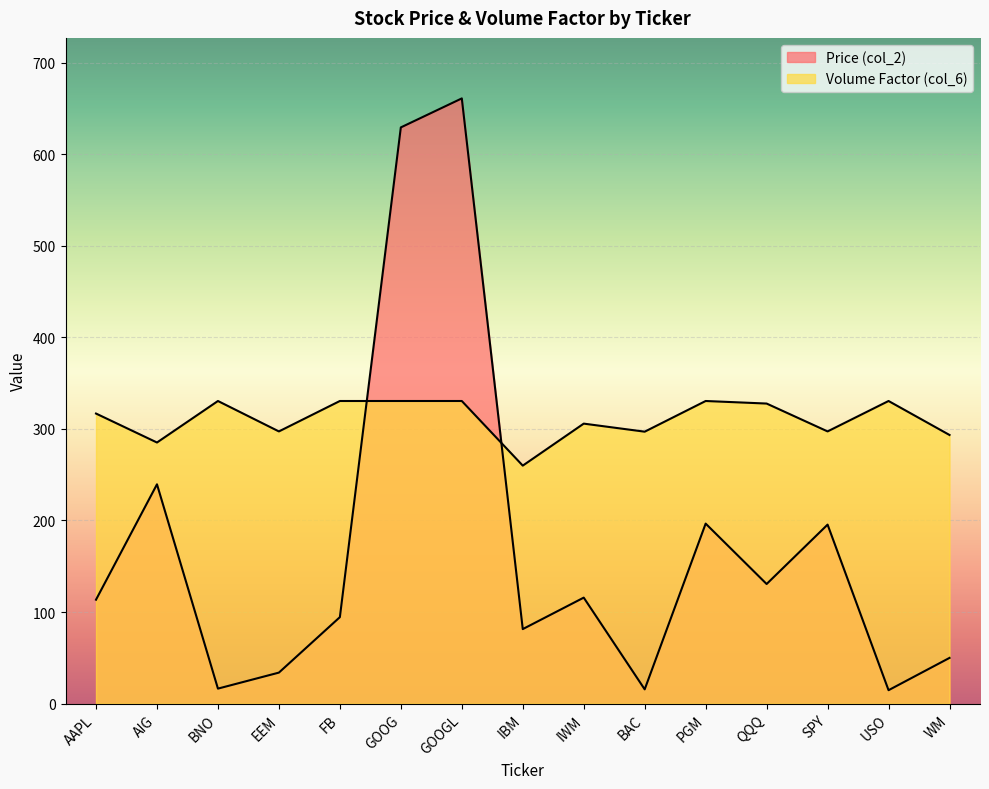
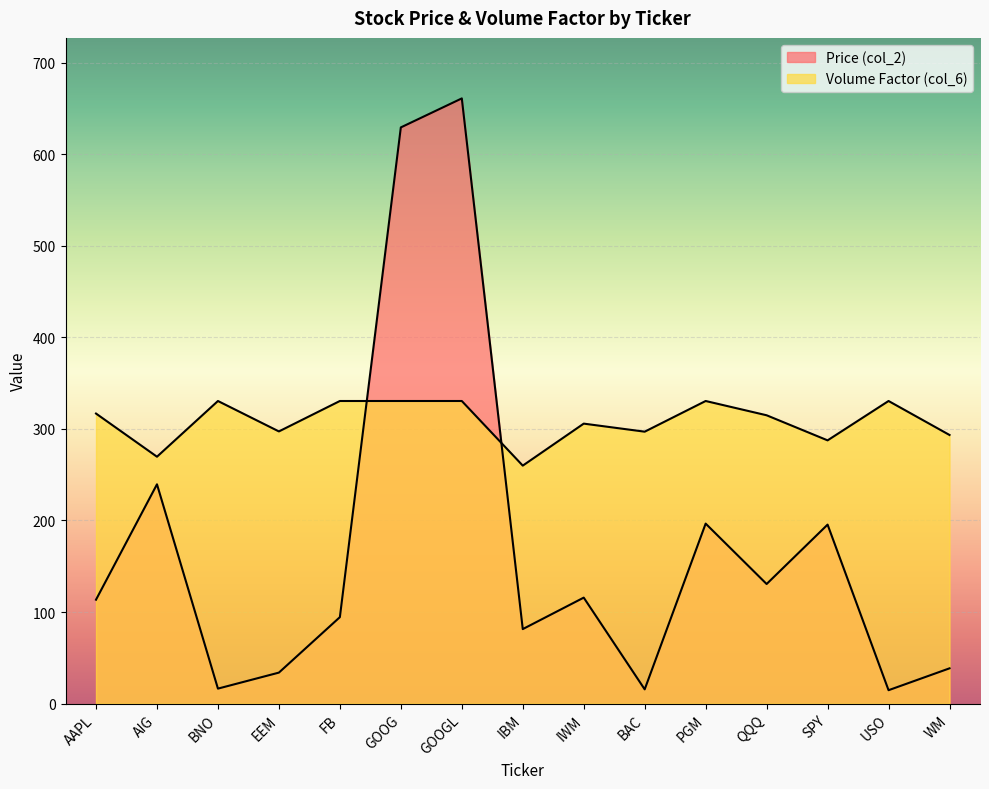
Volume Factor (col_6), AIG: 290 -> 270
Volume Factor (col_6), QQQ: 330 -> 310
Volume Factor (col_6), SPY: 300 -> 290
Price (col_2), WM: 50 -> 40
